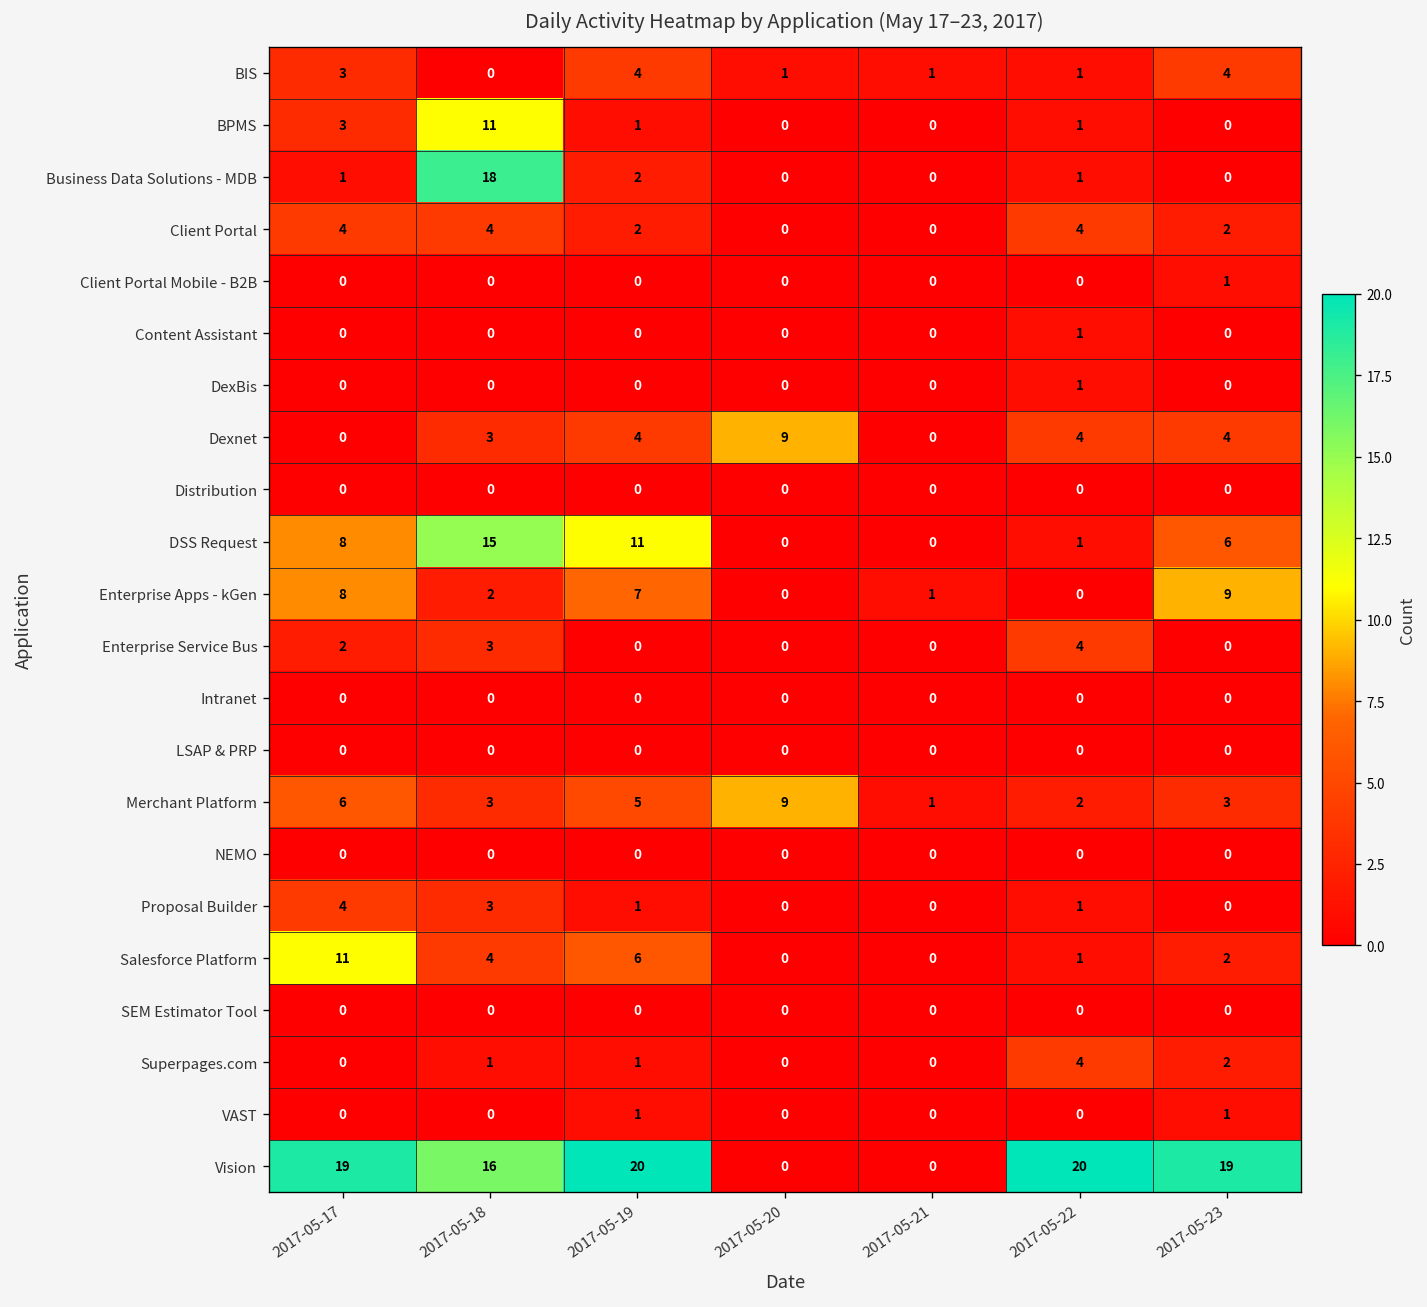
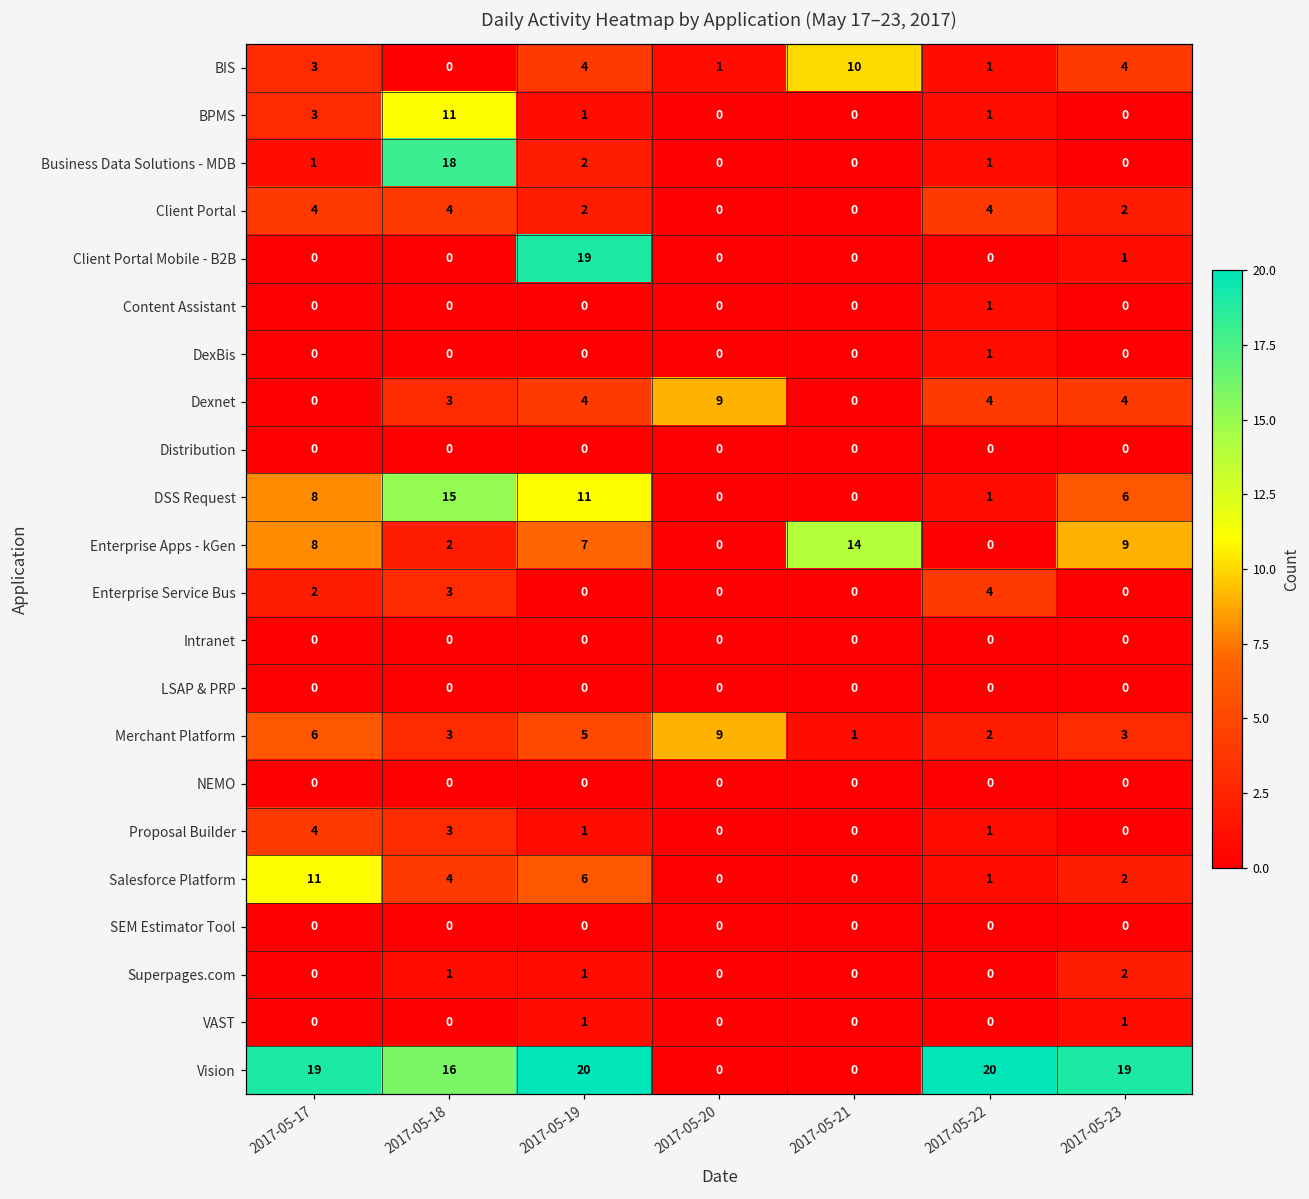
BIS, 2017-05-21: 1 -> 10
Client Portal Mobile - B2B, 2017-05-19: 0 -> 19
Enterprise Apps - kGen, 2017-05-21: 1 -> 14
Superpages.com, 2017-05-22: 4 -> 0
